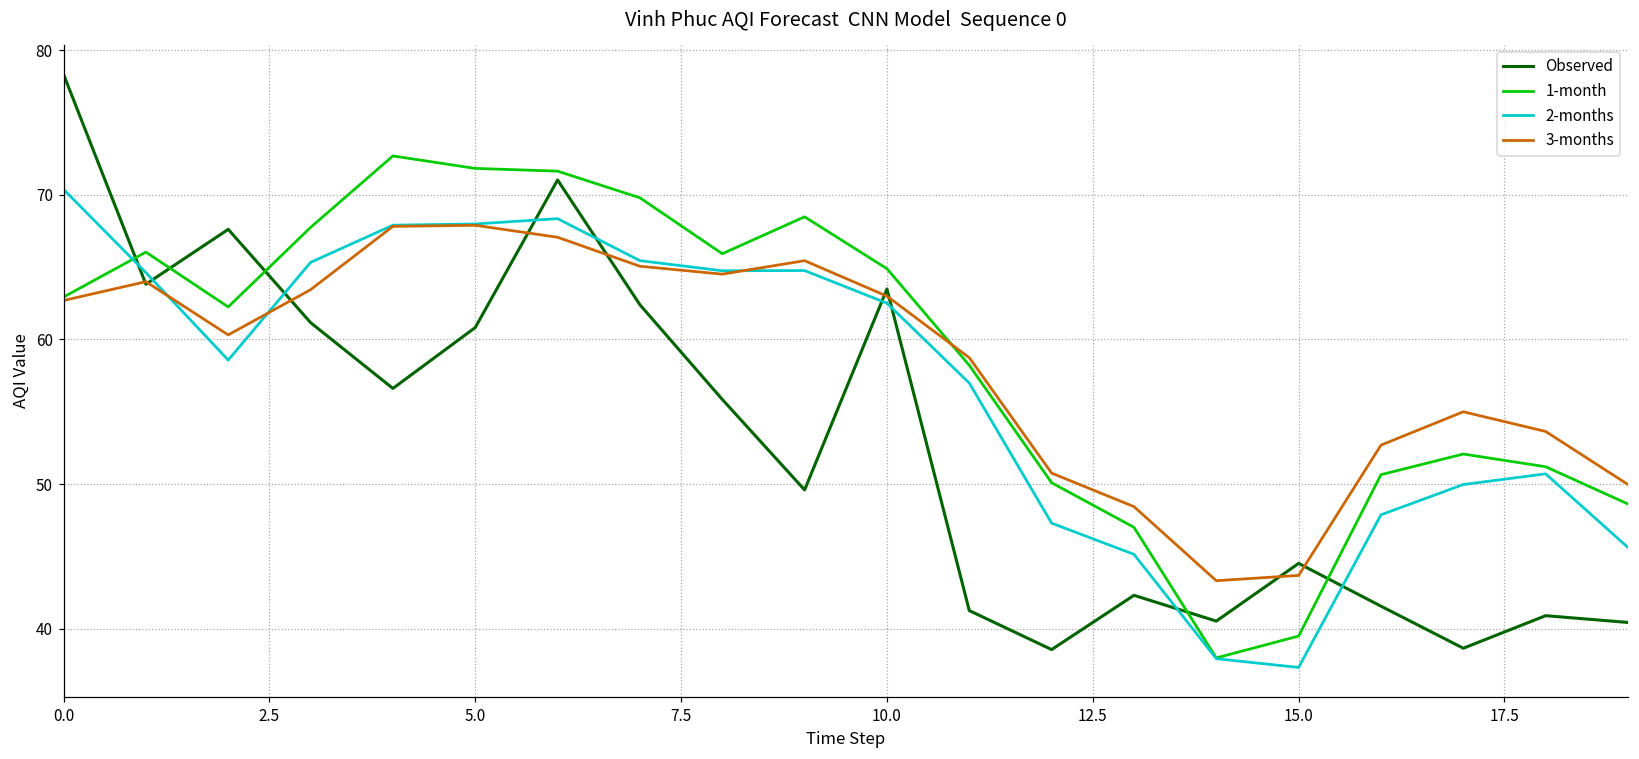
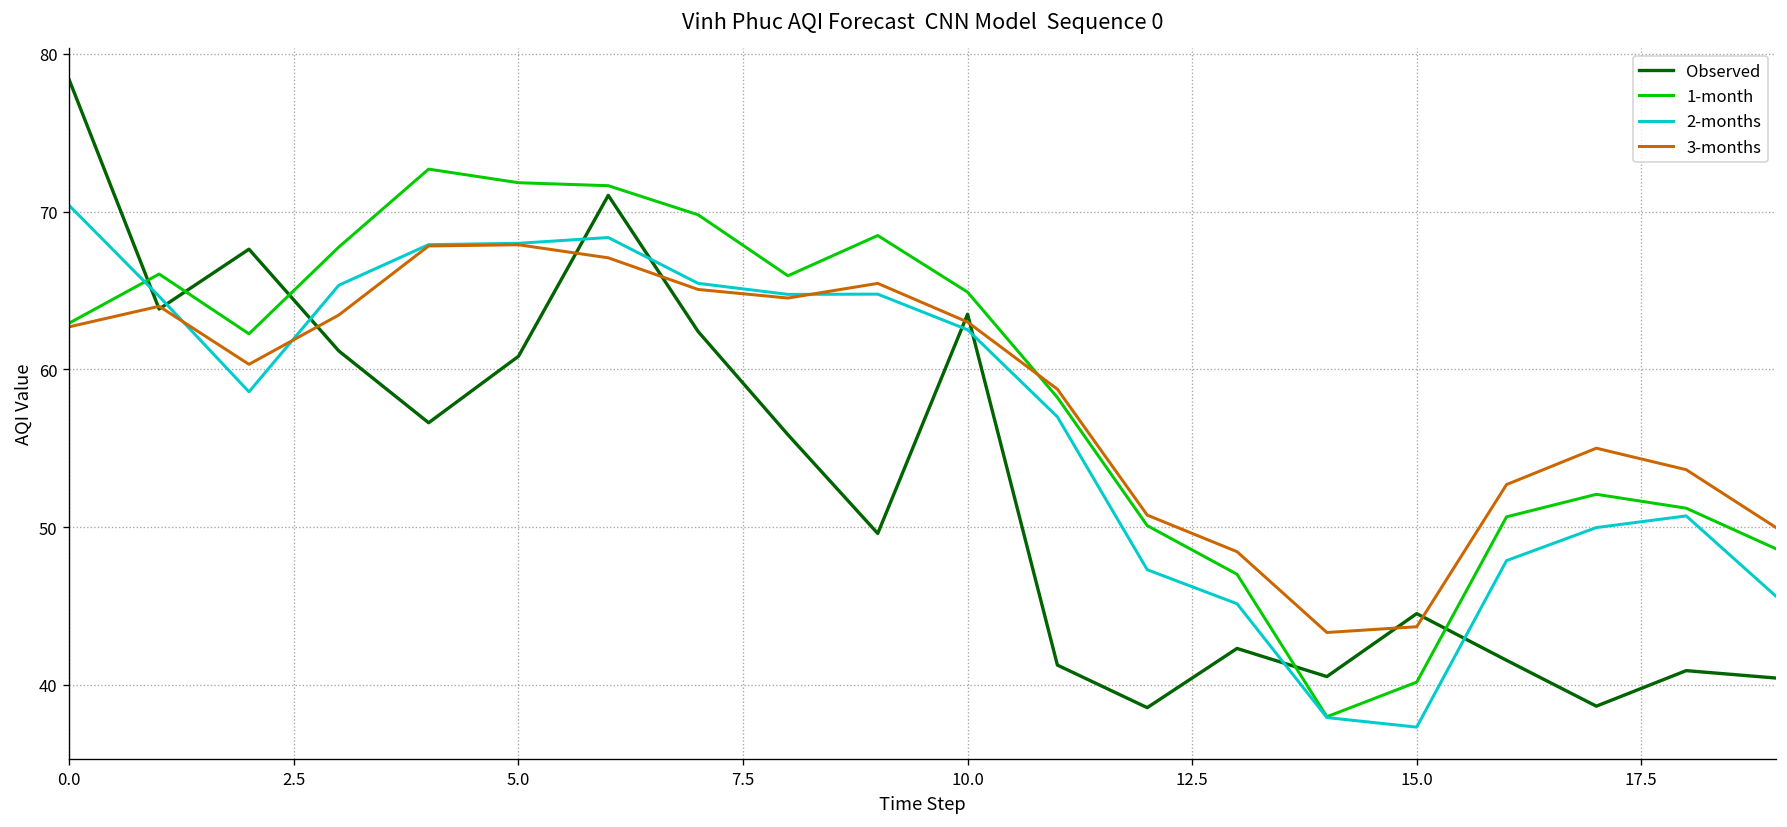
1-month, 15.0: 39.5 -> 40.2
